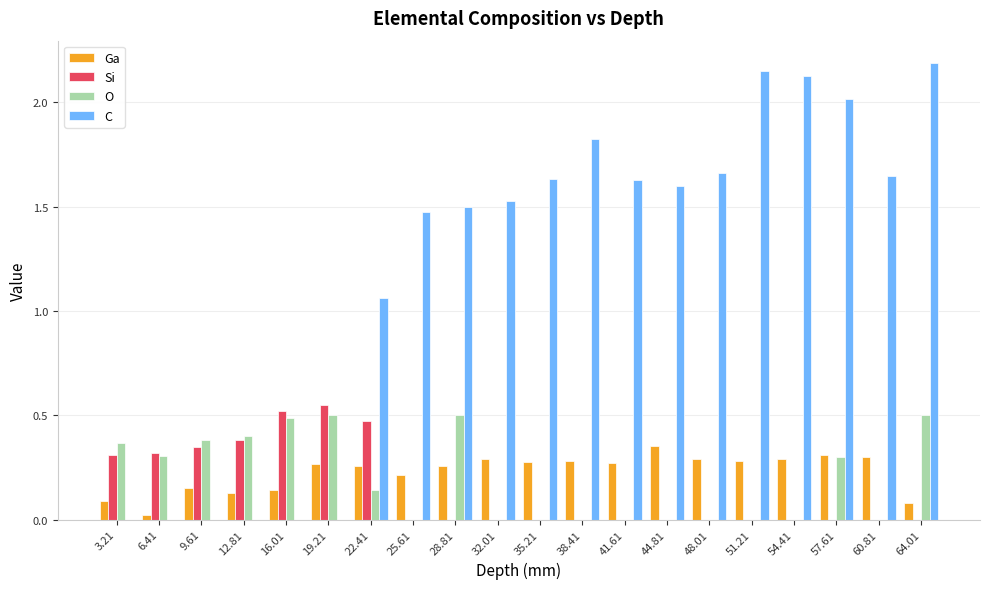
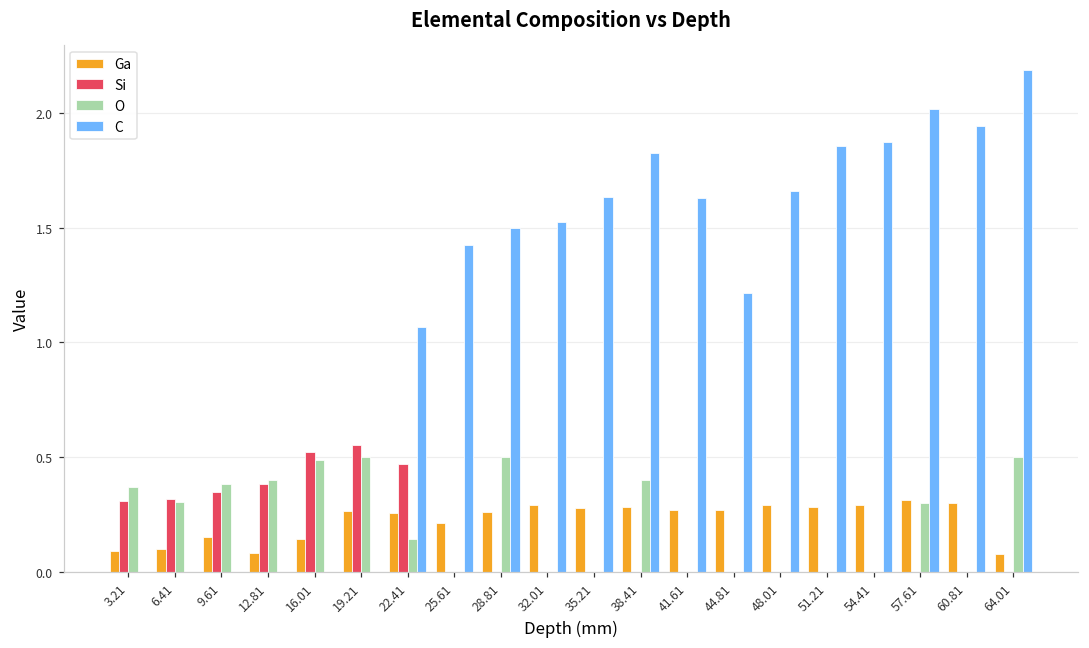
Ga, 6.41: 0.02 -> 0.10
Ga, 12.81: 0.13 -> 0.08
C, 25.61: 1.47 -> 1.43
O, 38.41: 0.0 -> 0.4
Ga, 44.81: 0.35 -> 0.27
C, 44.81: 1.60 -> 1.22
C, 51.21: 2.15 -> 1.85
C, 54.41: 2.13 -> 1.87
C, 60.81: 1.65 -> 1.94
